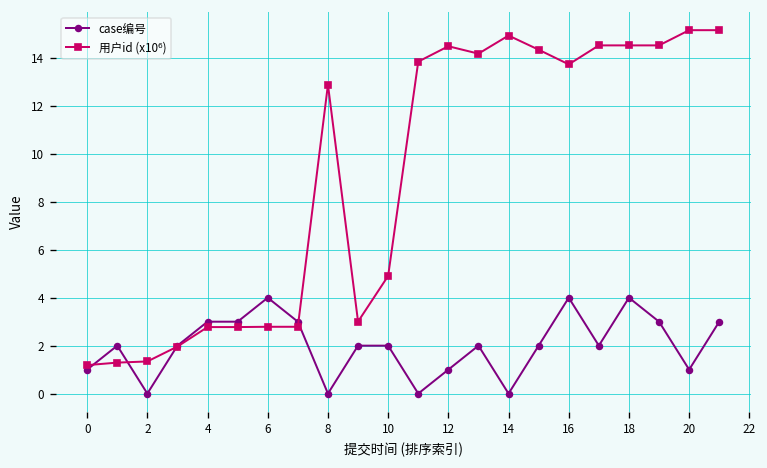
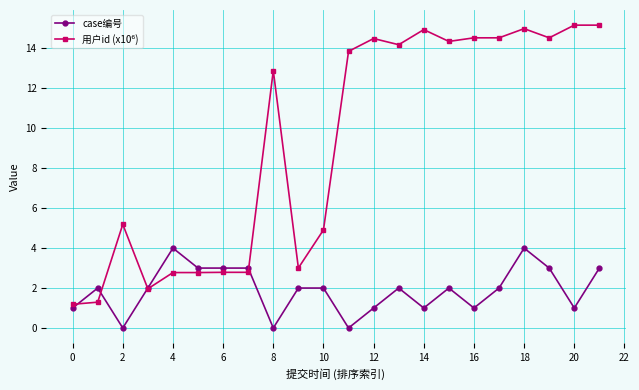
用户id (x10⁶), 2: 1.3 -> 5.2
case编号, 4: 3 -> 4
case编号, 6: 4 -> 3
case编号, 14: 0 -> 1
case编号, 16: 4 -> 1
用户id (x10⁶), 16: 13.7 -> 14.5
用户id (x10⁶), 18: 14.5 -> 15.0
